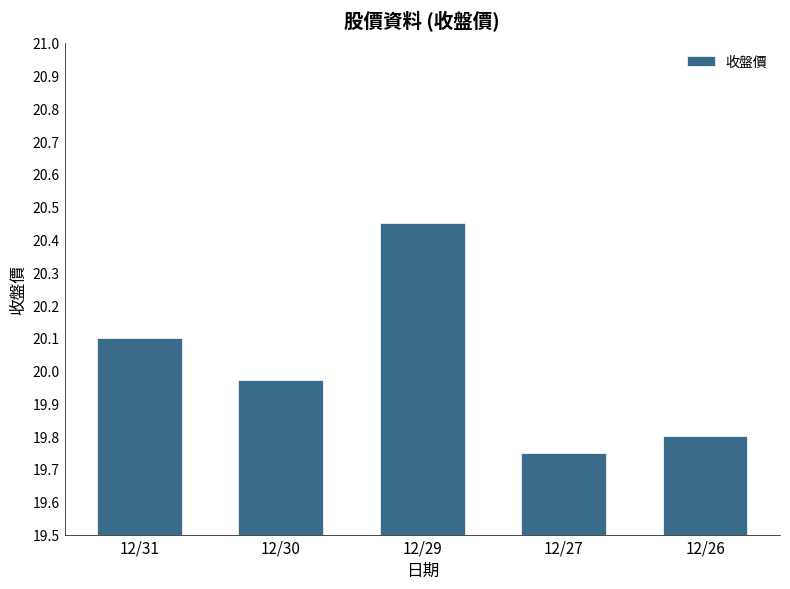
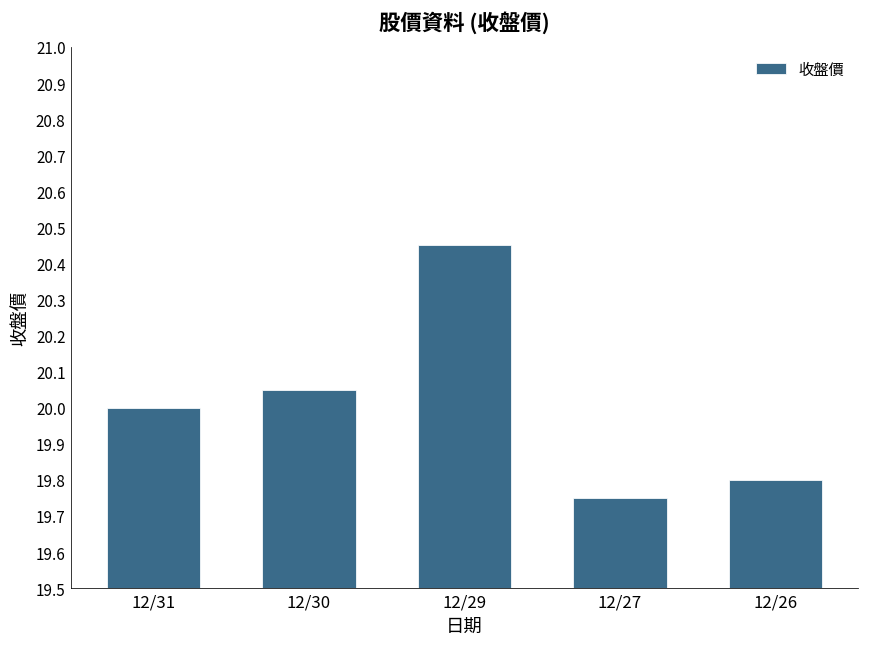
12/31: 20.1 -> 20.0
12/30: 19.97 -> 20.05
